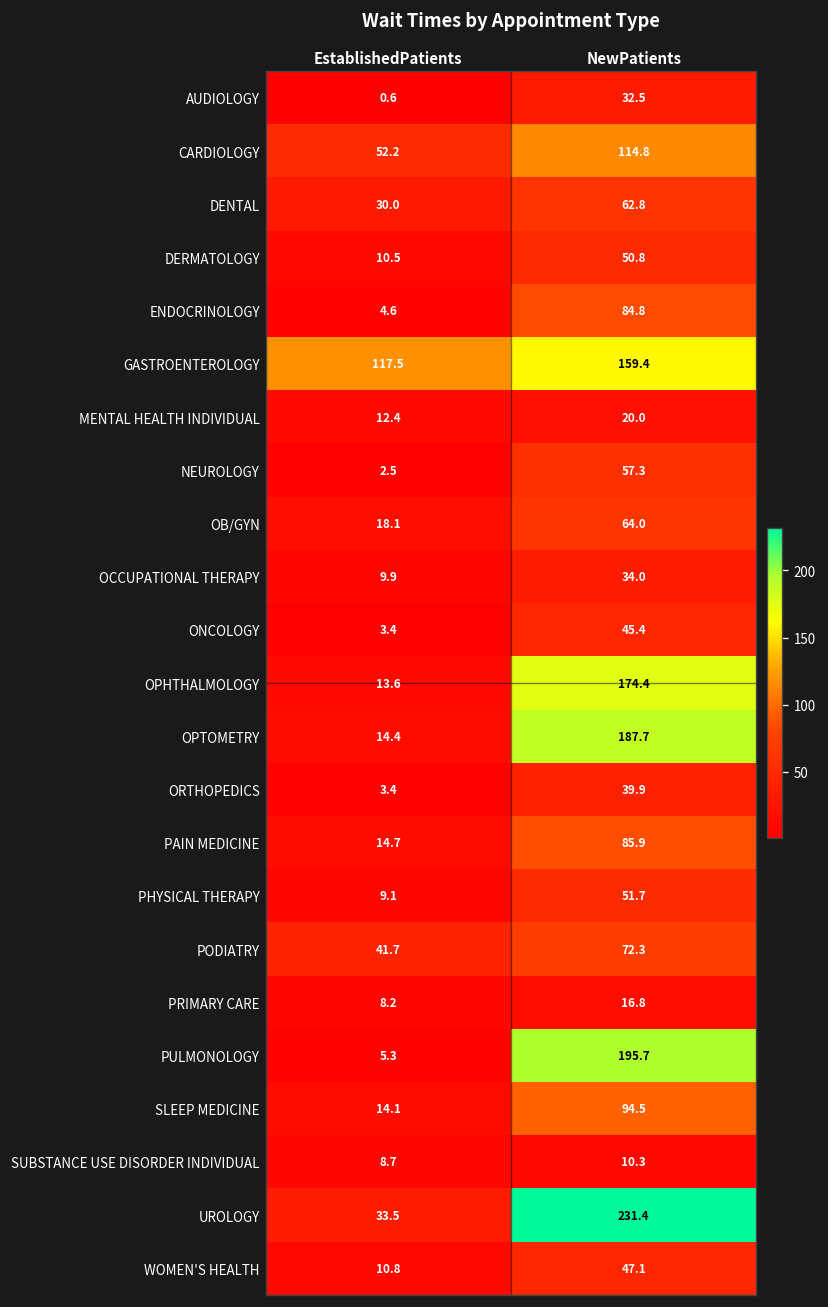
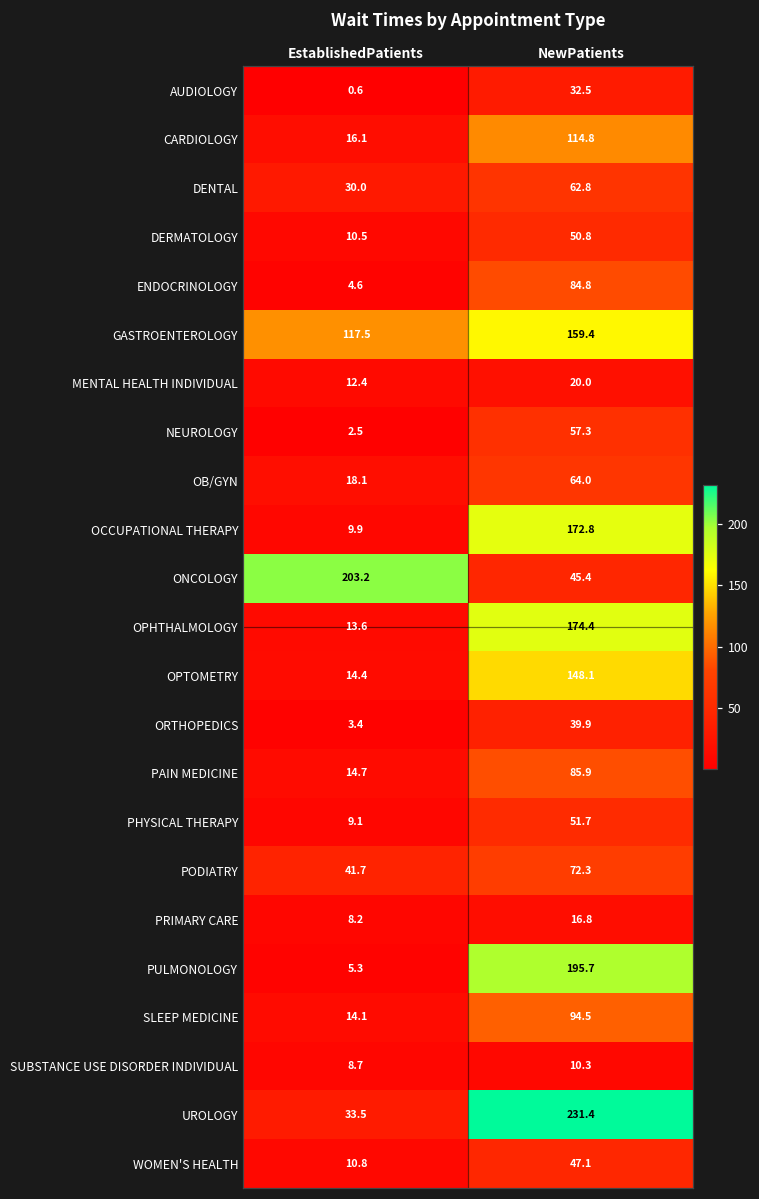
CARDIOLOGY, EstablishedPatients: 52.2 -> 16.1
OCCUPATIONAL THERAPY, NewPatients: 34.0 -> 172.8
ONCOLOGY, EstablishedPatients: 3.4 -> 203.2
OPTOMETRY, NewPatients: 187.7 -> 148.1
